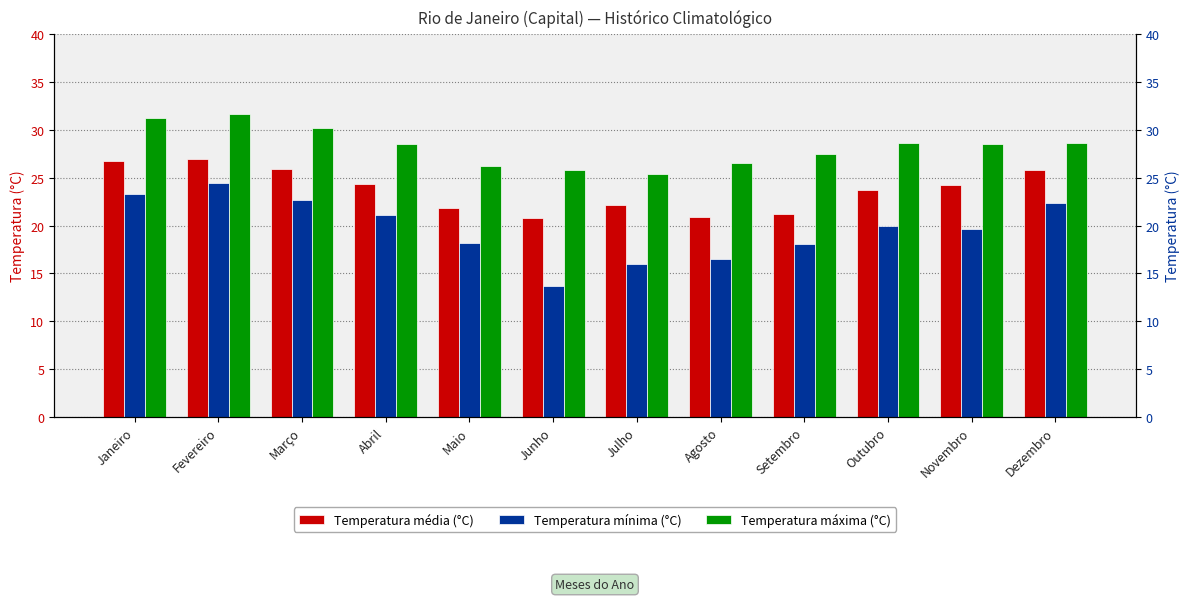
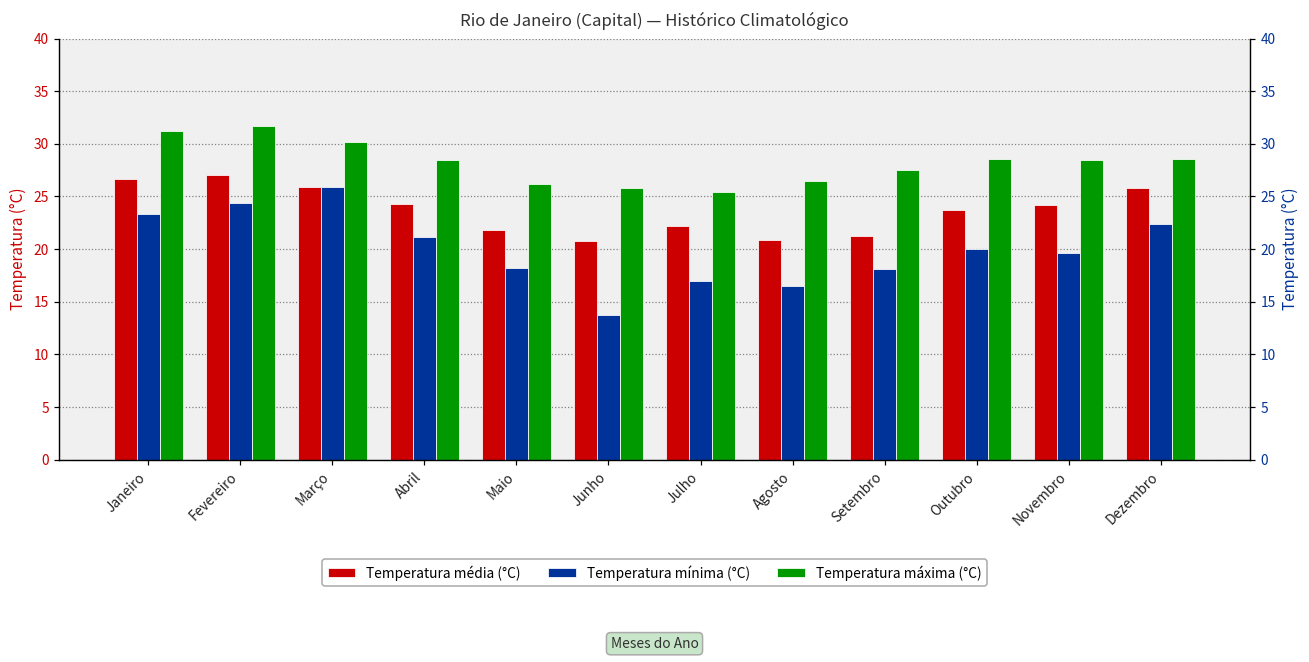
Temperatura mínima (°C), Março: 23 -> 26
Temperatura mínima (°C), Julho: 16 -> 17
